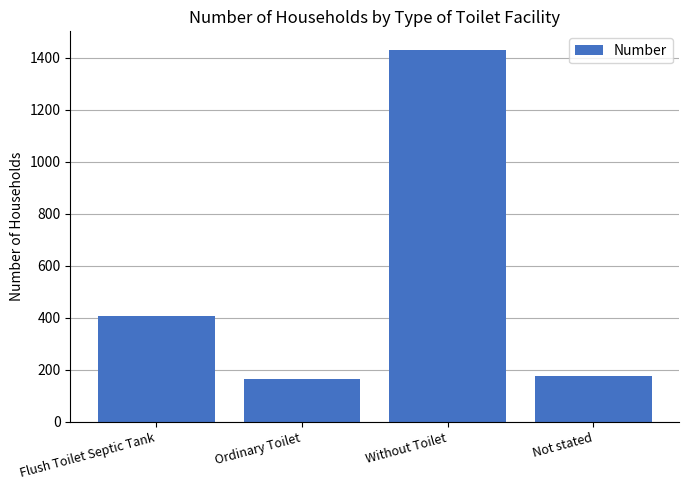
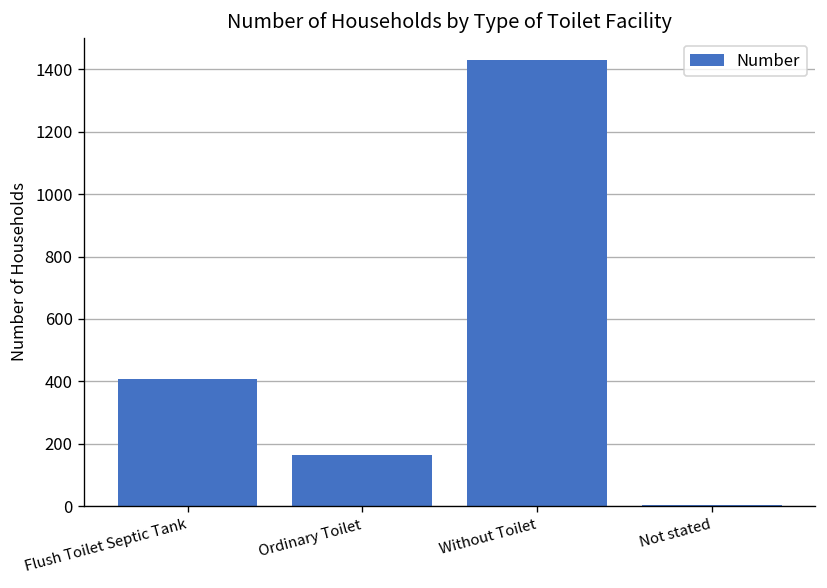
Not stated: 180 -> 0
